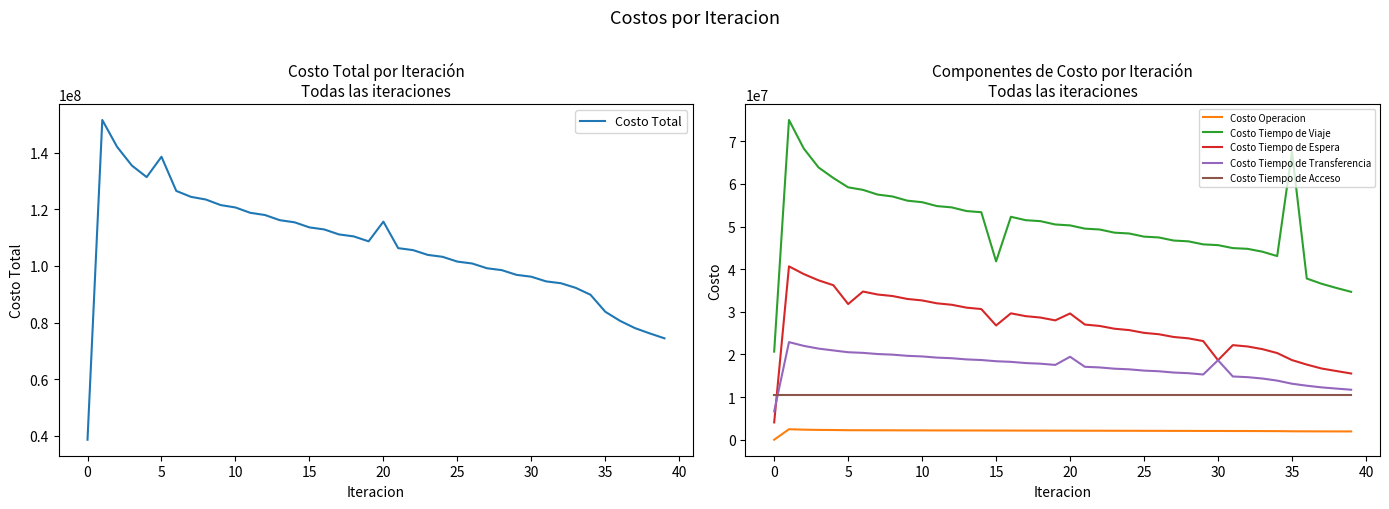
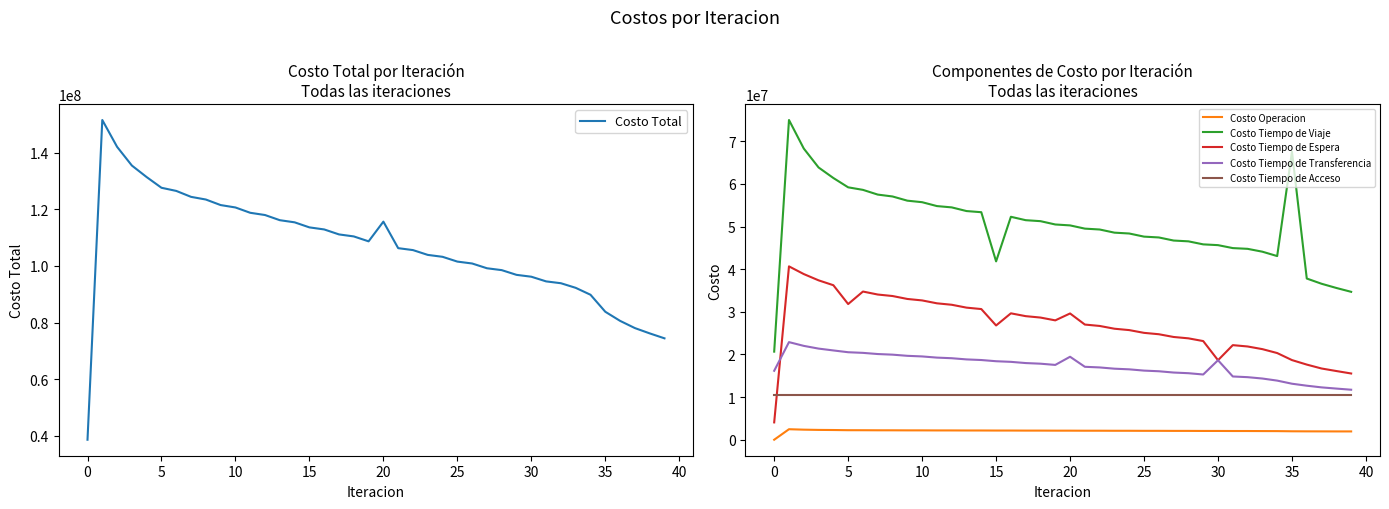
Costo Total por Iteración Todas las iteraciones, 5: 139000000 -> 128000000
Componentes de Costo por Iteración Todas las iteraciones, Costo Tiempo de Transferencia, 0: 7000000 -> 16000000
